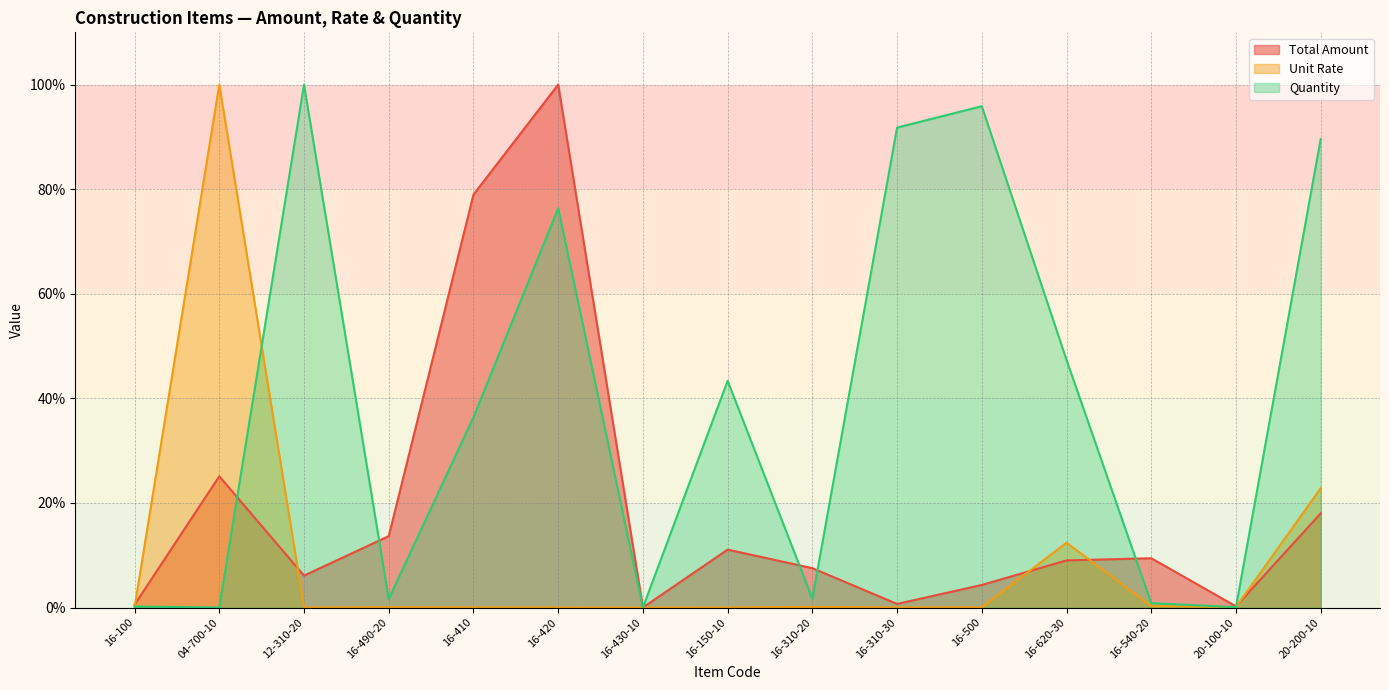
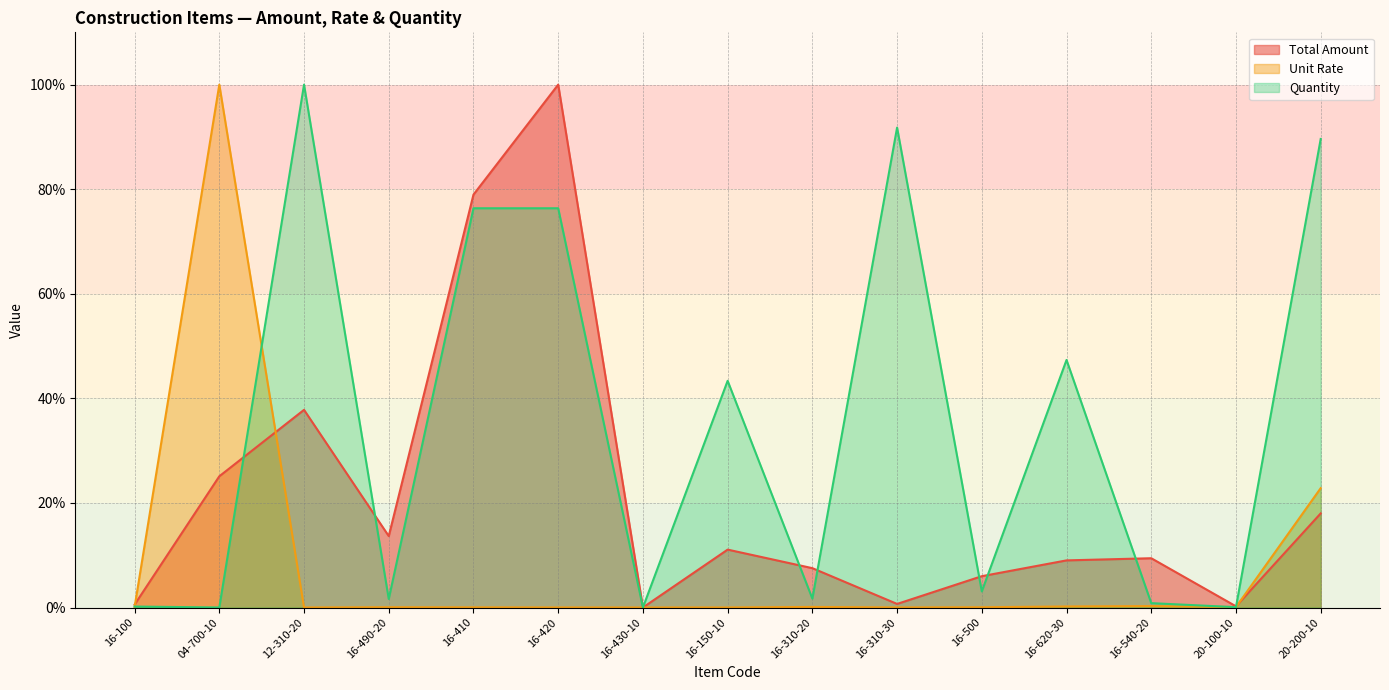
Total Amount, 12-310-20: 6% -> 38%
Quantity, 16-410: 36% -> 76%
Total Amount, 16-500: 4% -> 6%
Quantity, 16-500: 96% -> 3%
Unit Rate, 16-620-30: 12% -> 0%
